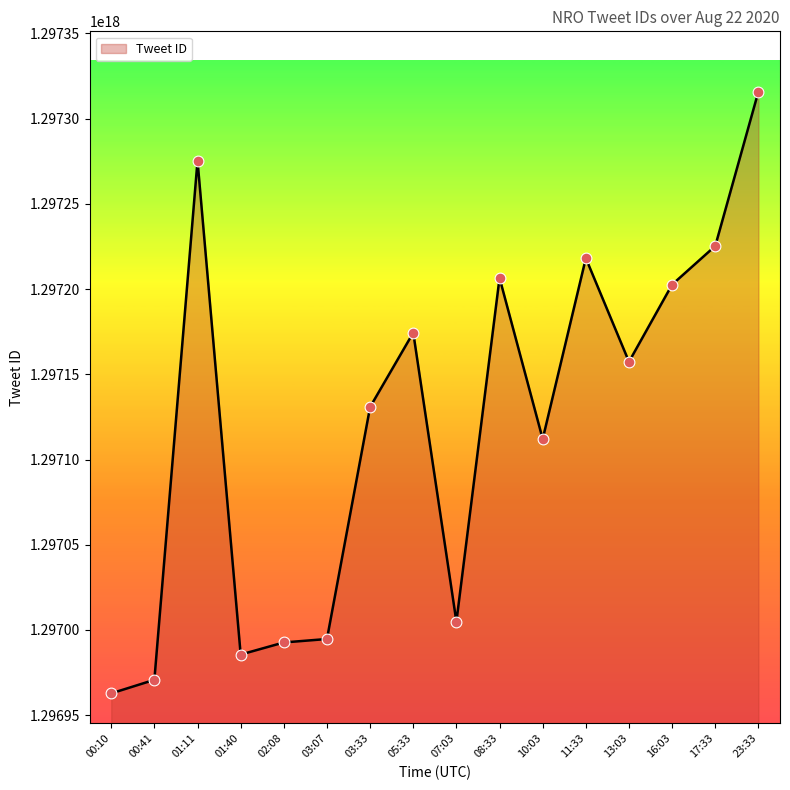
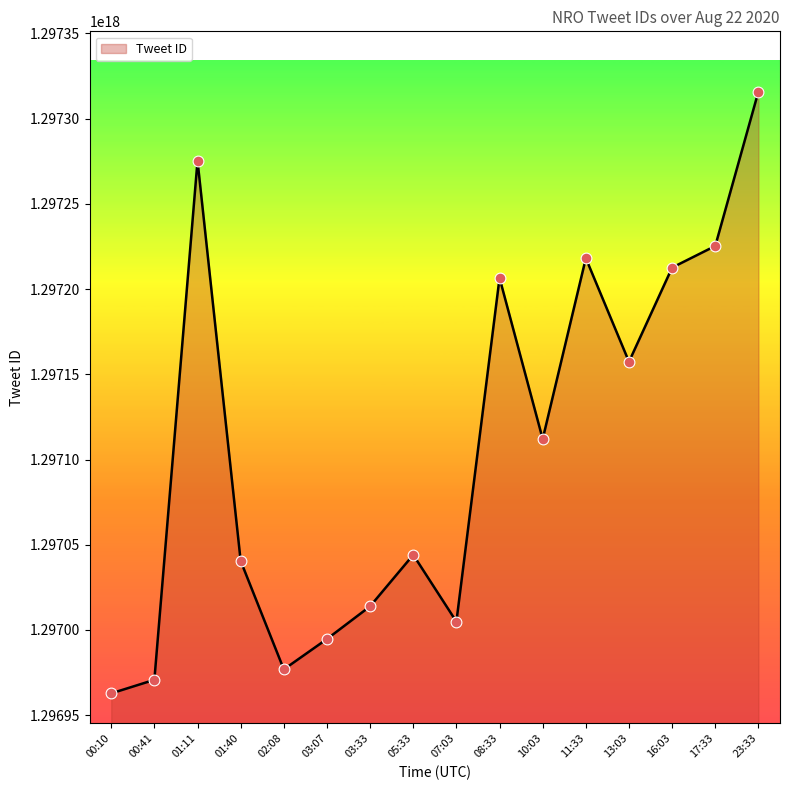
01:40: 1296986000000000000 -> 1297040000000000000
02:08: 1296993000000000000 -> 1296977000000000000
03:33: 1297131000000000000 -> 1297014000000000000
05:33: 1297174000000000000 -> 1297044000000000000
16:03: 1297203000000000000 -> 1297213000000000000
